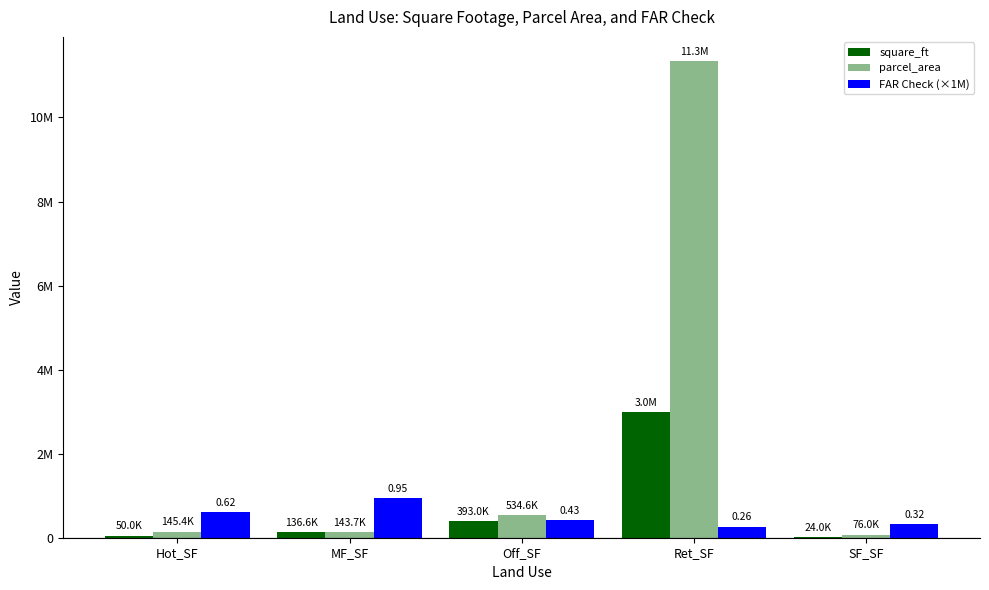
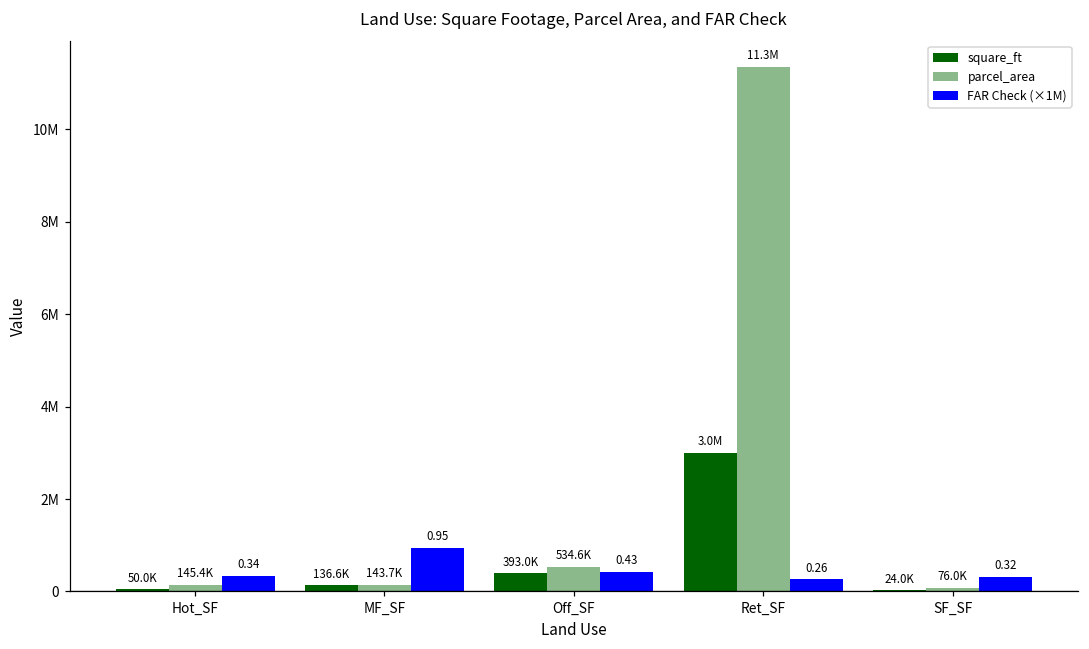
FAR Check (×1M), Hot_SF: 0.62 -> 0.34
